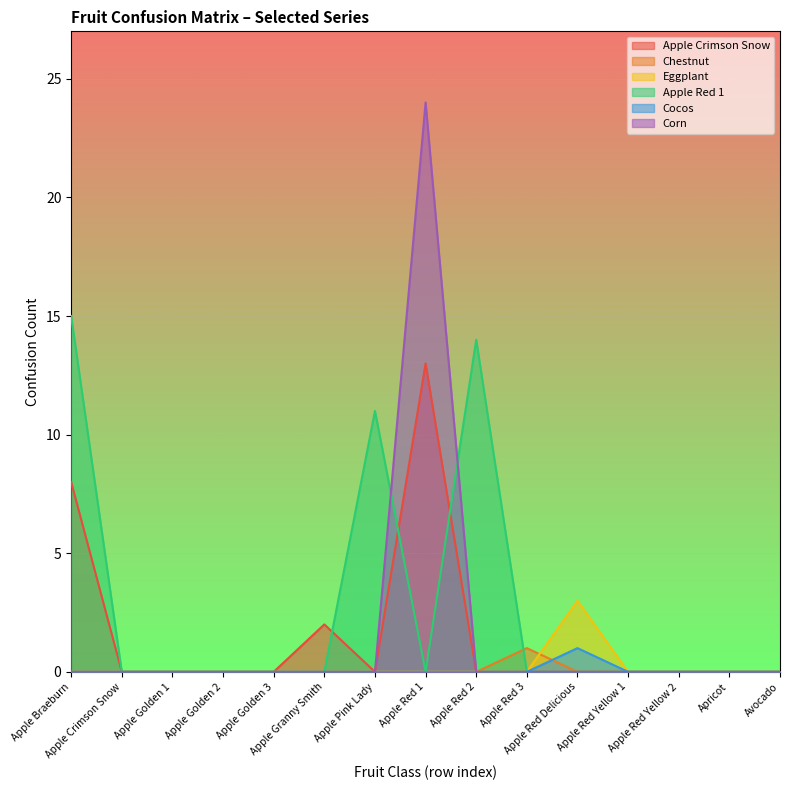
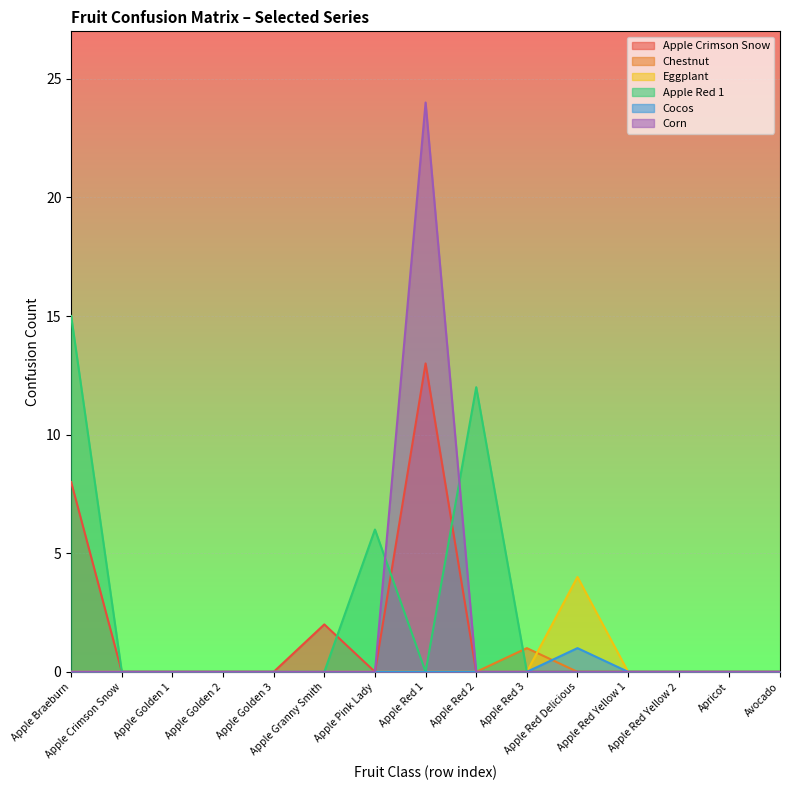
Apple Red 1, Apple Pink Lady: 11 -> 6
Apple Red 1, Apple Red 2: 14 -> 12
Eggplant, Apple Red Delicious: 3 -> 4
